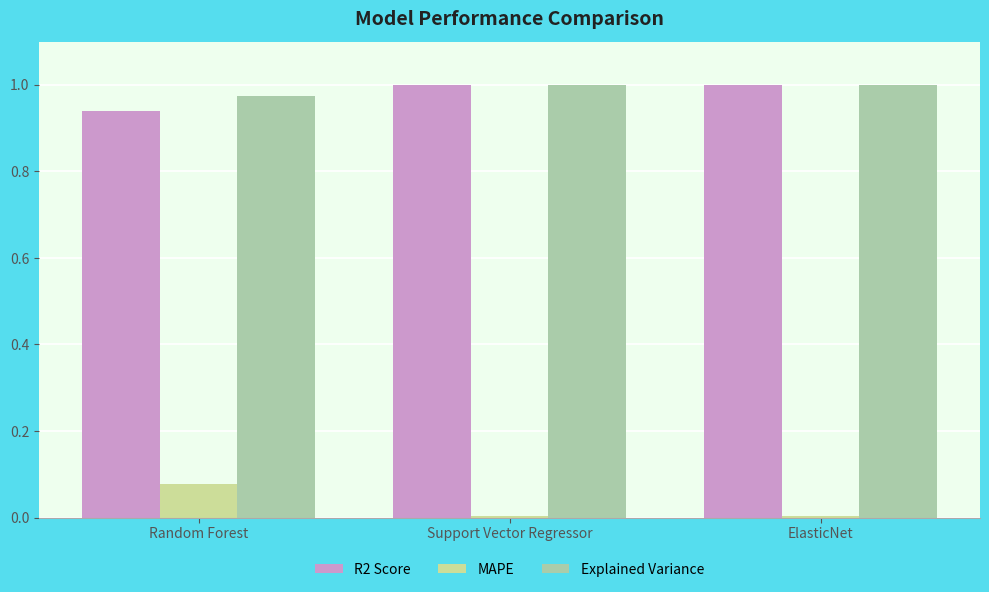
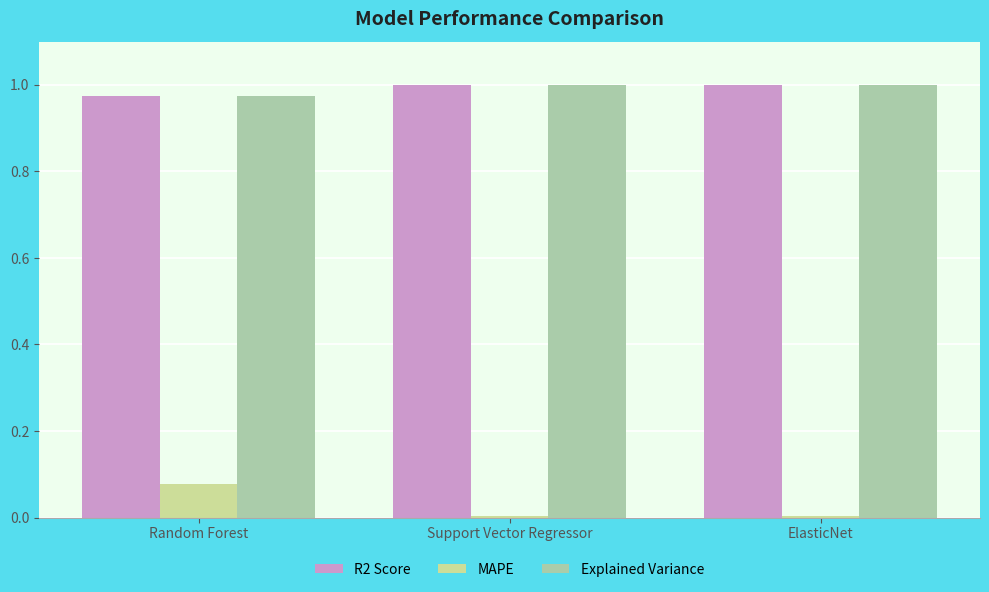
R2 Score, Random Forest: 0.94 -> 0.97
